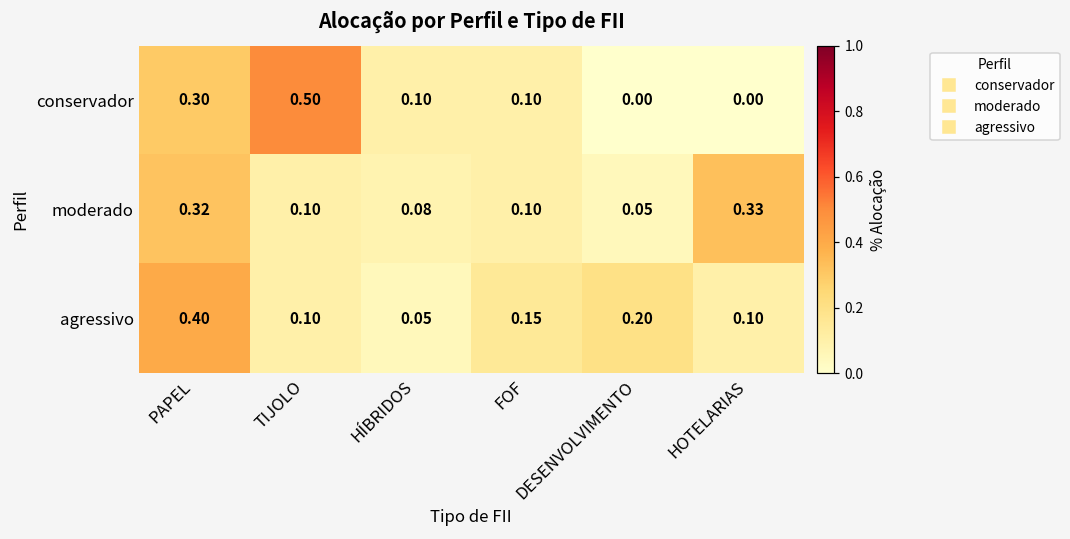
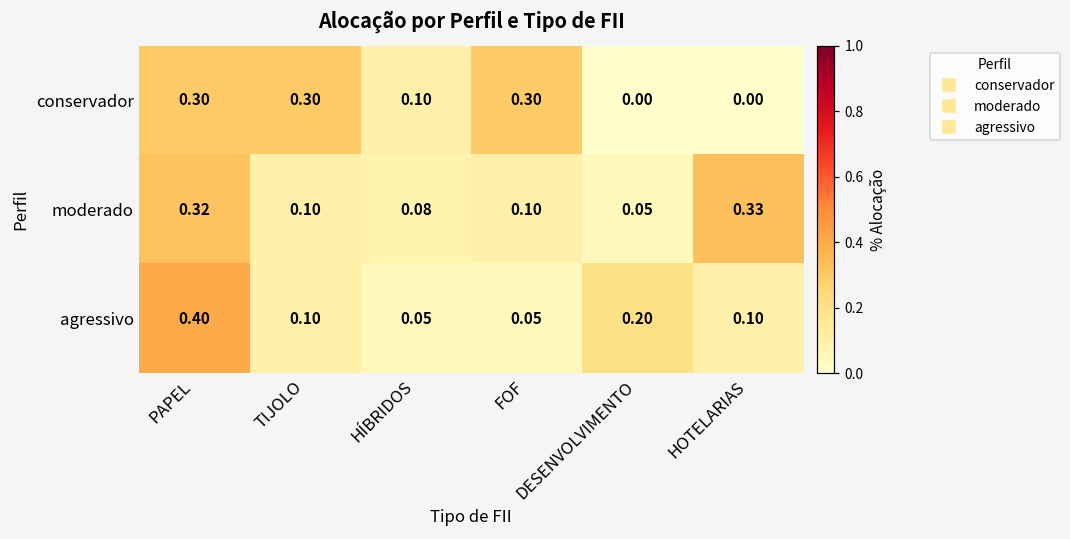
conservador, TIJOLO: 0.50 -> 0.30
conservador, FOF: 0.10 -> 0.30
agressivo, FOF: 0.15 -> 0.05
